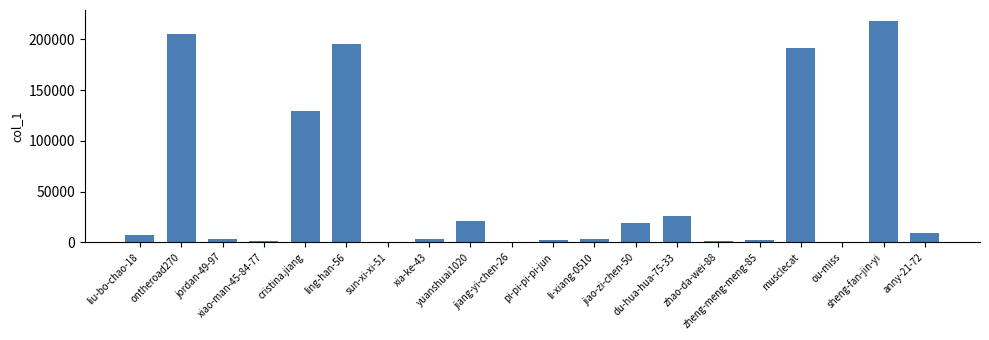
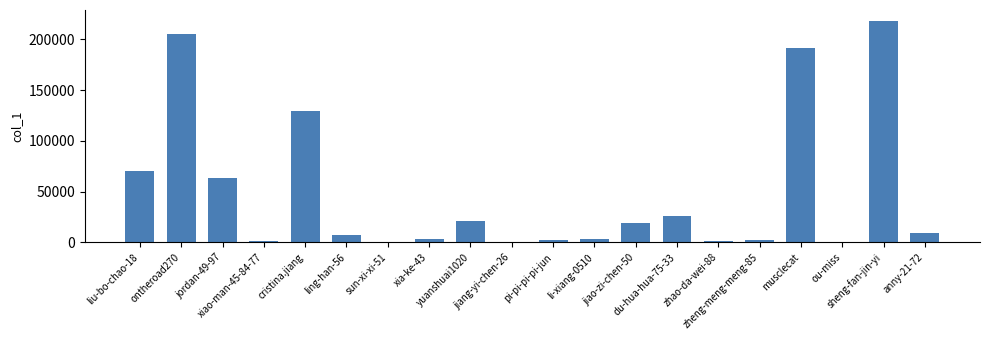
liu-bo-chao-18: 7000 -> 71000
jordan-49-97: 3000 -> 64000
ling-han-56: 195000 -> 7000
